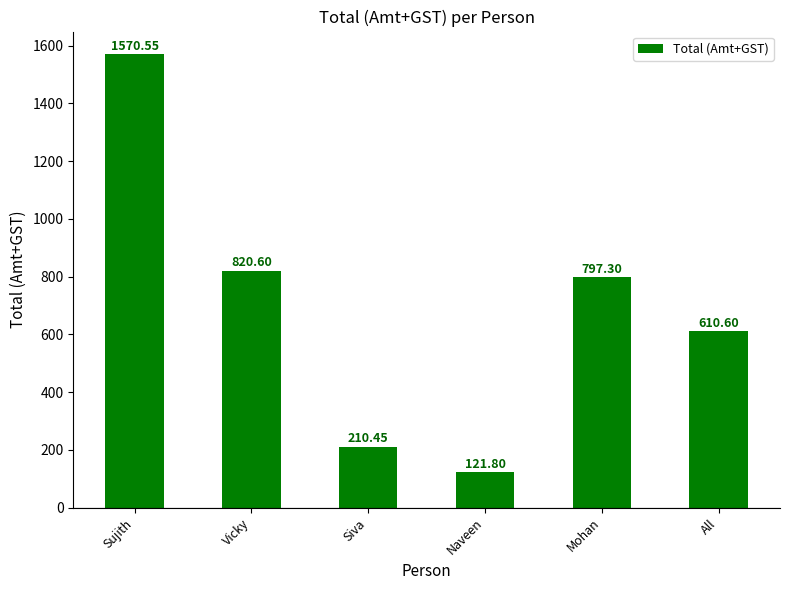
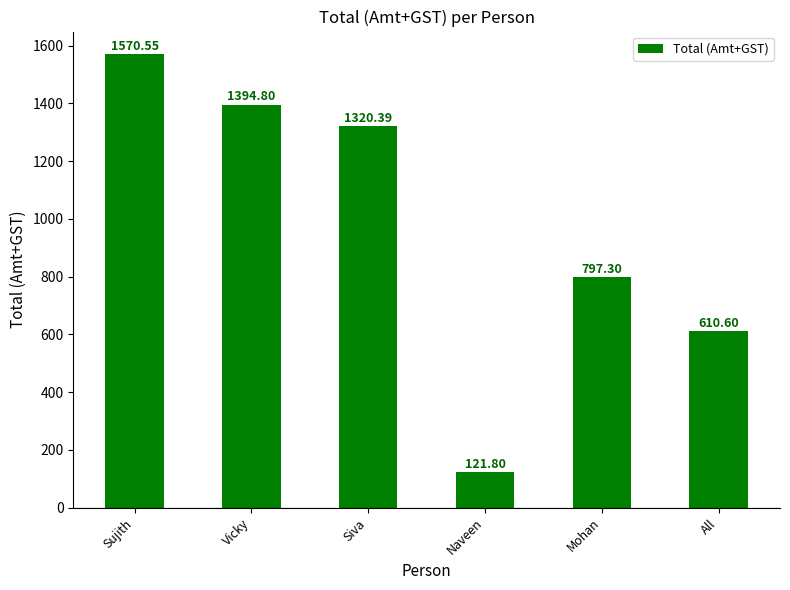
Vicky: 820.60 -> 1394.80
Siva: 210.45 -> 1320.39
